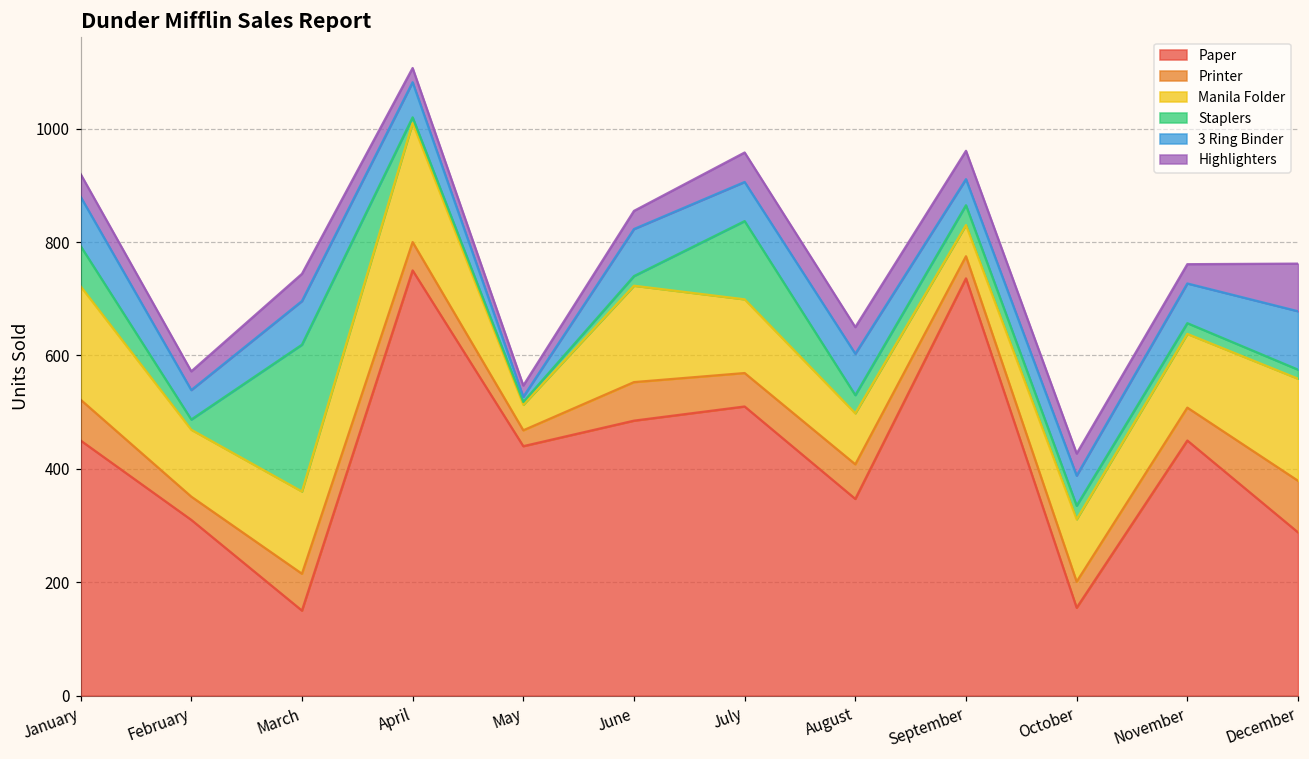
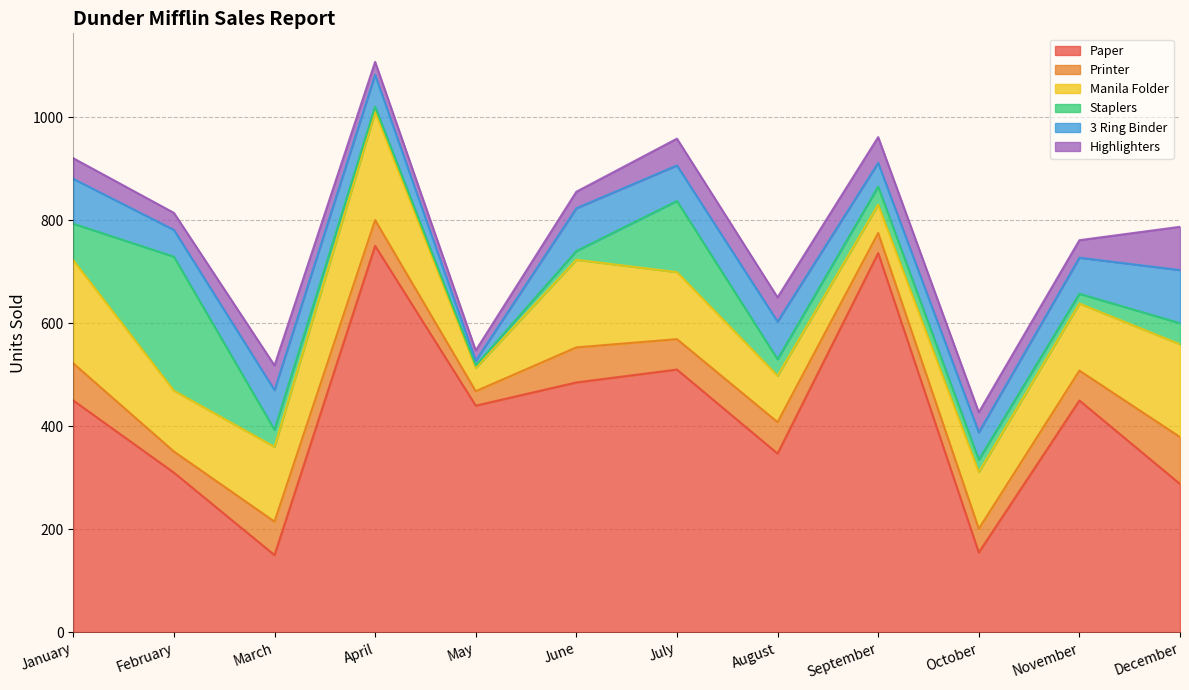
Staplers, February: 20 -> 260
Staplers, March: 260 -> 30
Staplers, December: 20 -> 40
